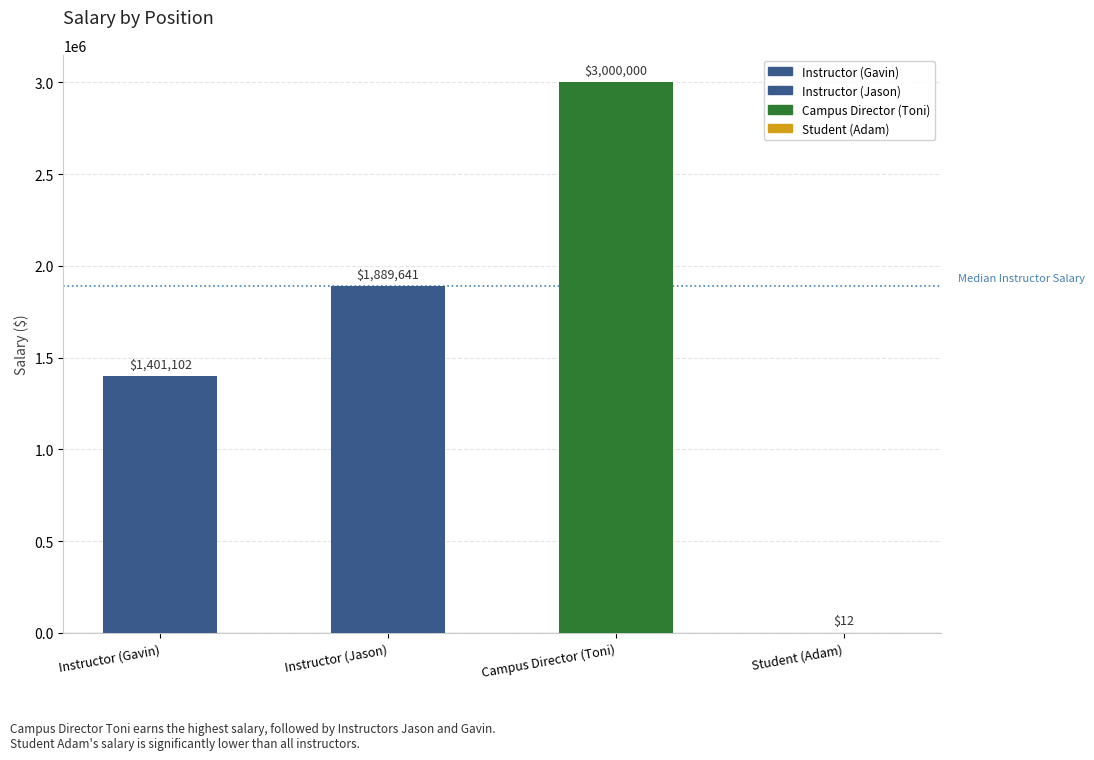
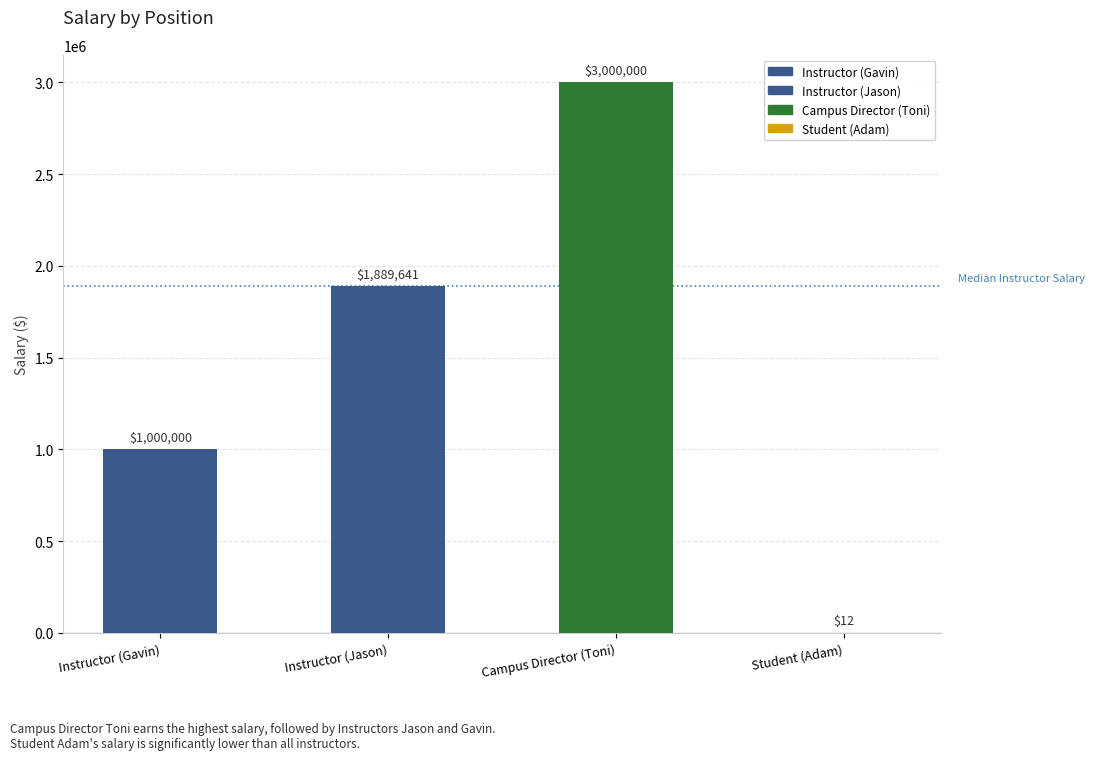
Instructor (Gavin): $1,401,102 -> $1,000,000
